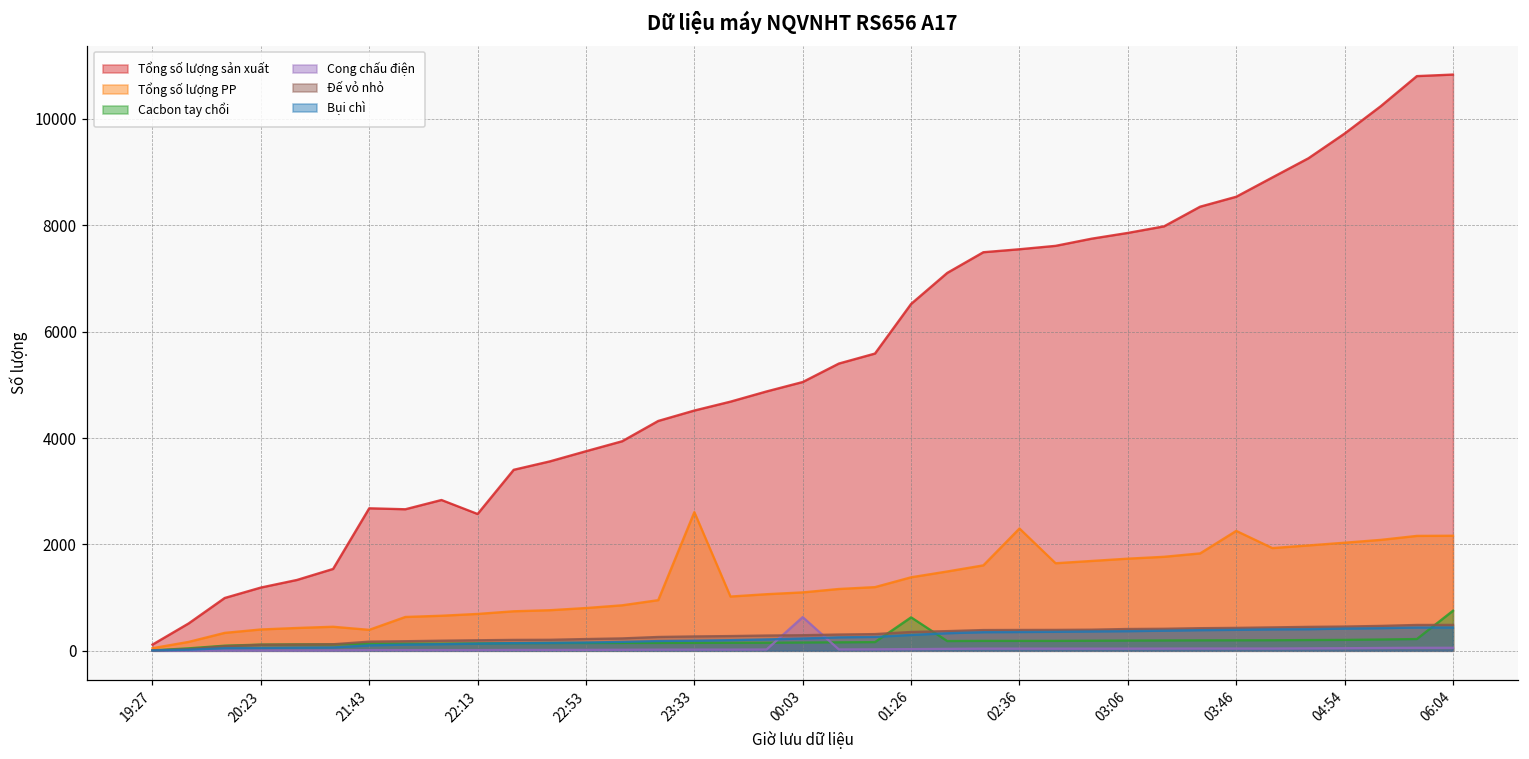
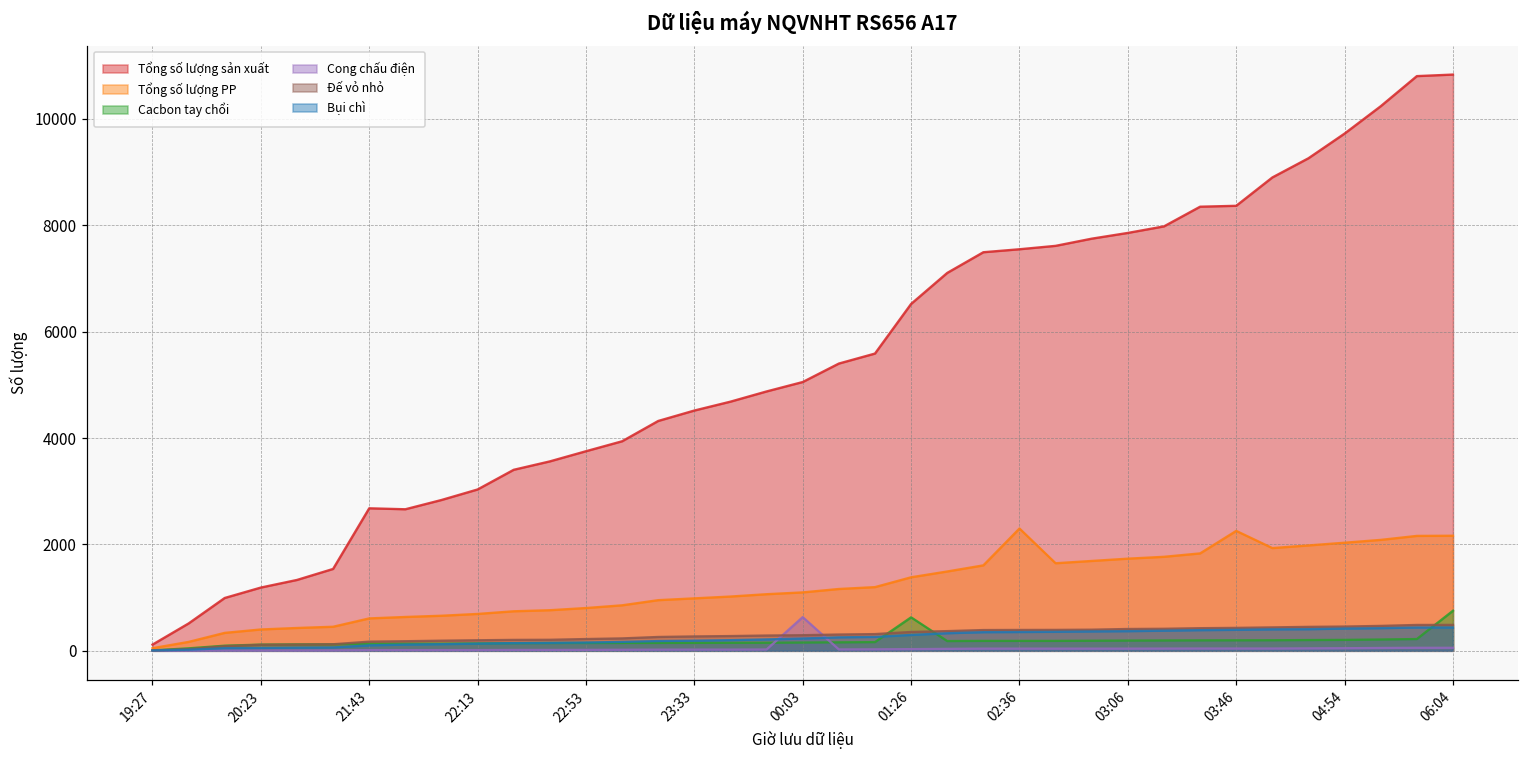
Tổng số lượng PP, 21:43: 400 -> 600
Tổng số lượng sản xuất, 22:13: 2600 -> 3000
Tổng số lượng PP, 23:33: 2600 -> 1000
Tổng số lượng sản xuất, 03:46: 8500 -> 8400
